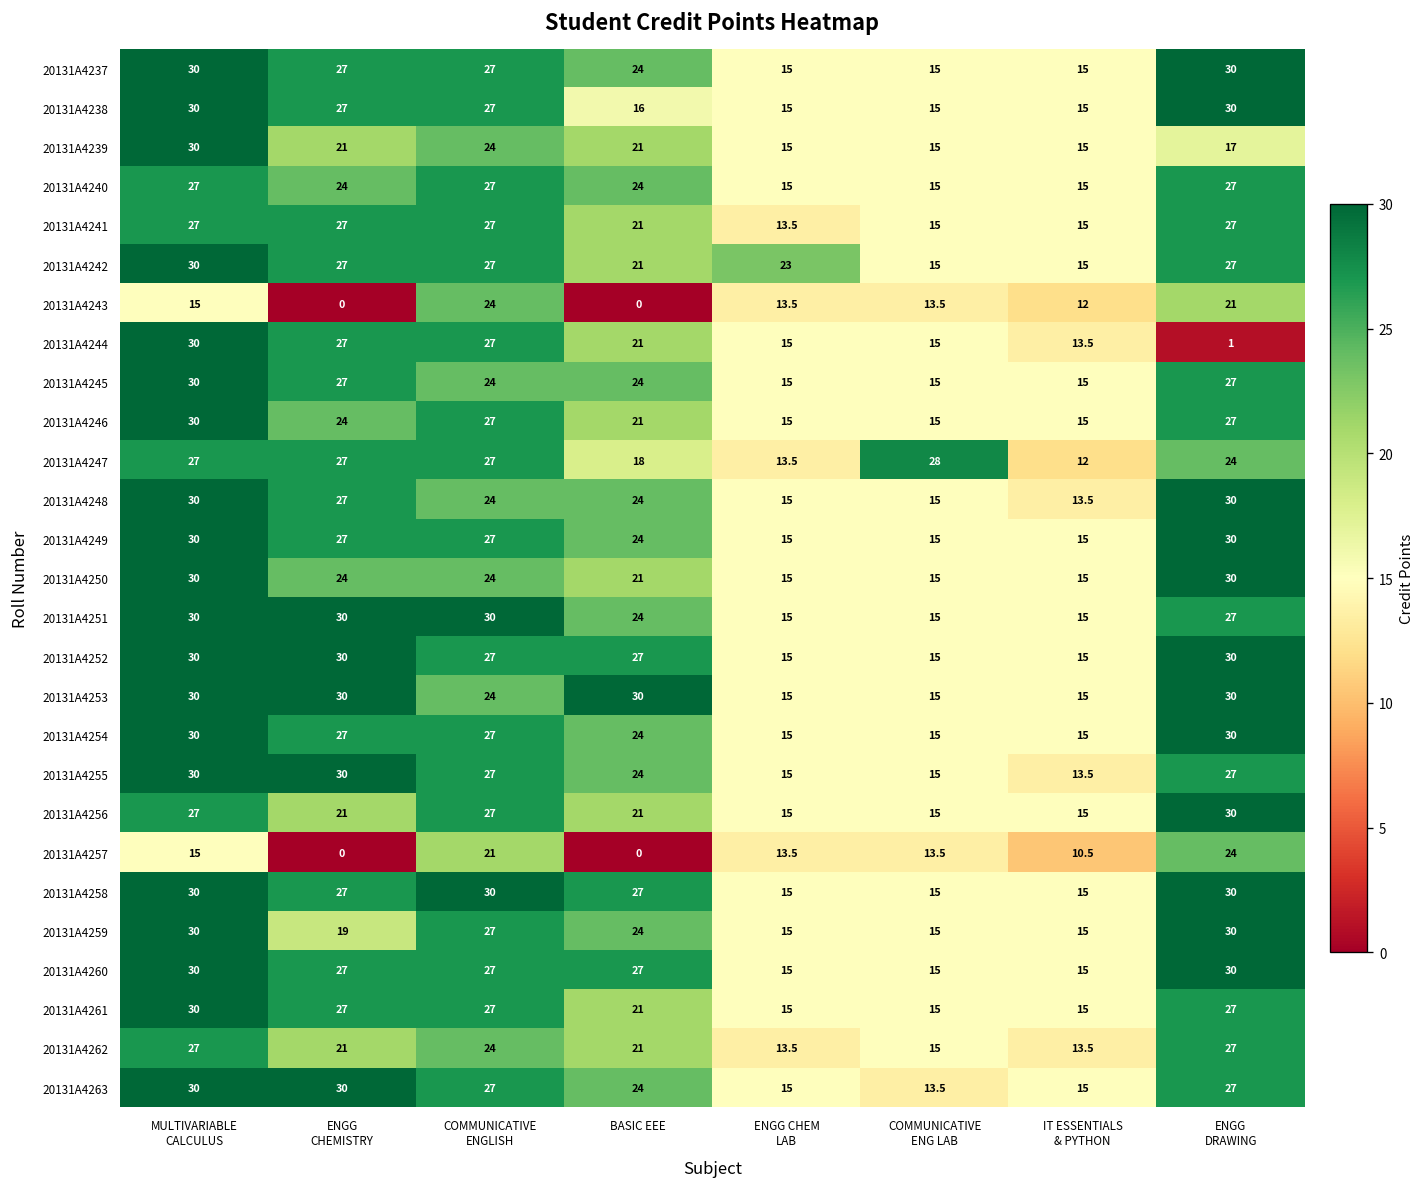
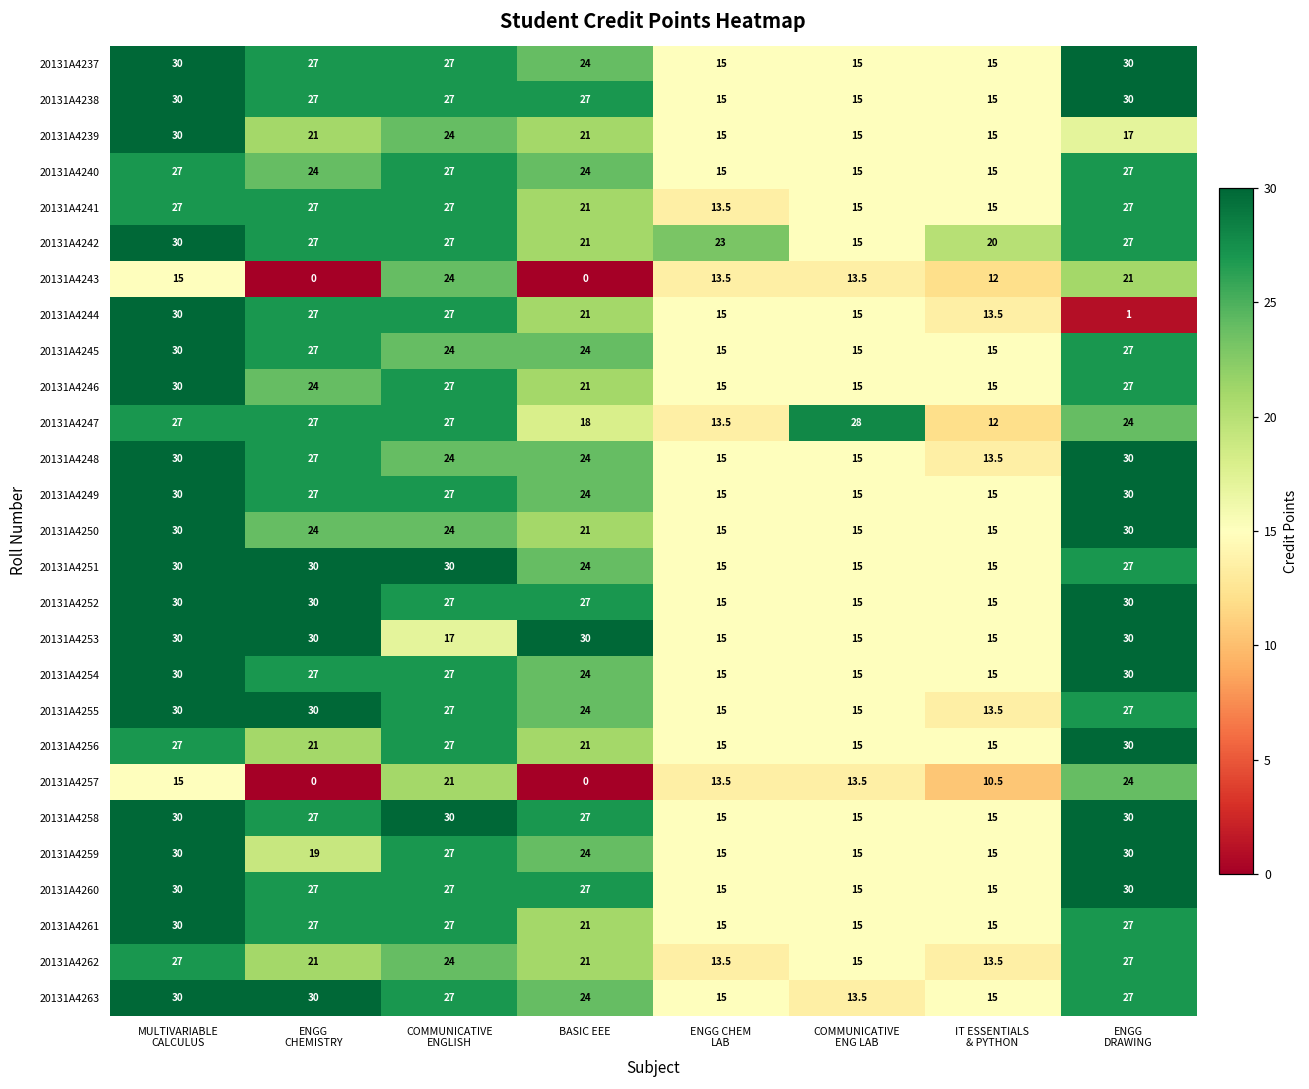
20131A4238, BASIC EEE: 16 -> 27
20131A4242, IT ESSENTIALS & PYTHON: 15 -> 20
20131A4253, COMMUNICATIVE ENGLISH: 24 -> 17
